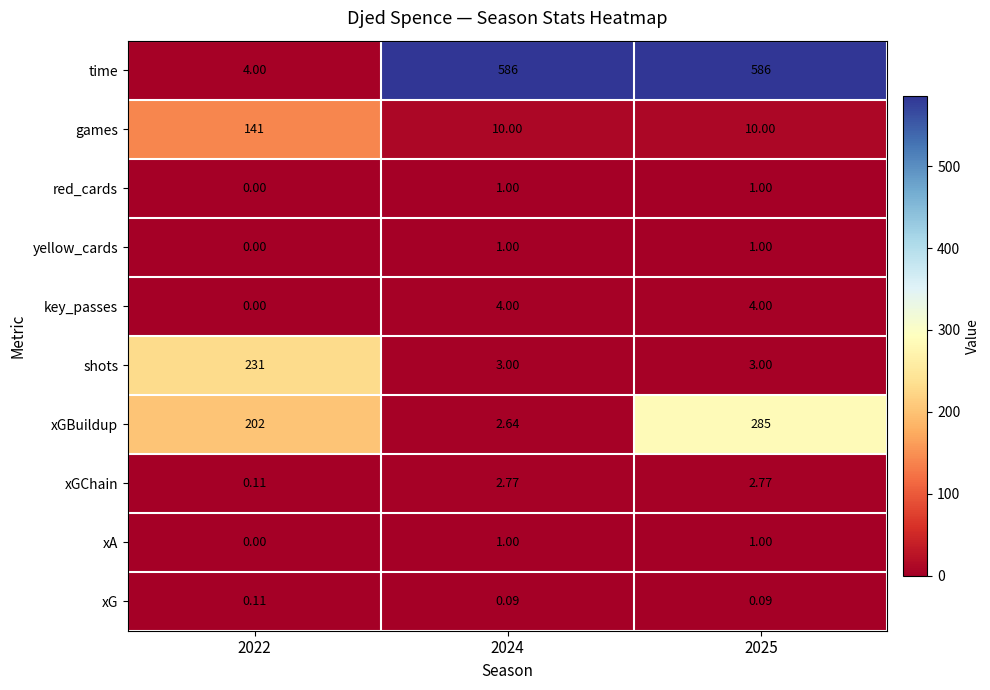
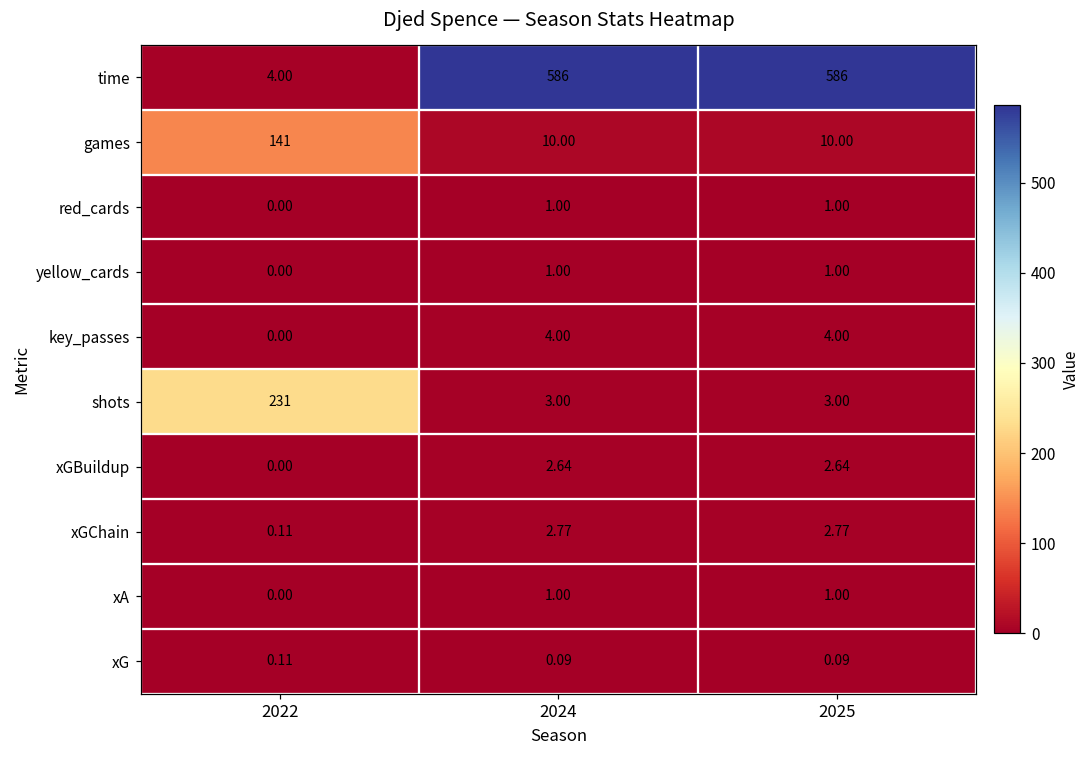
xGBuildup, 2022: 202 -> 0.00
xGBuildup, 2025: 285 -> 2.64
